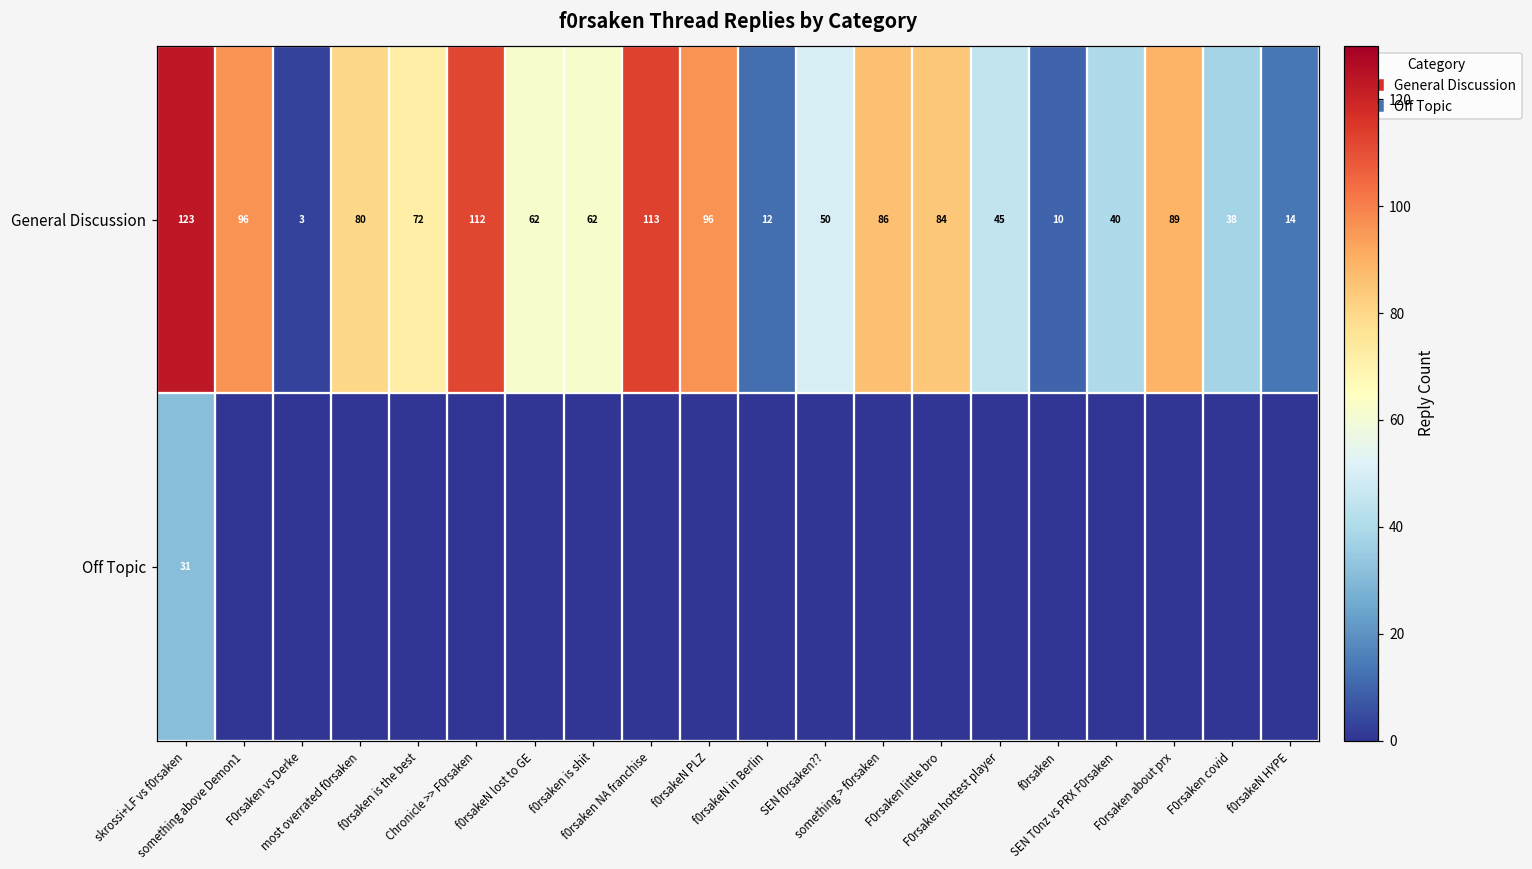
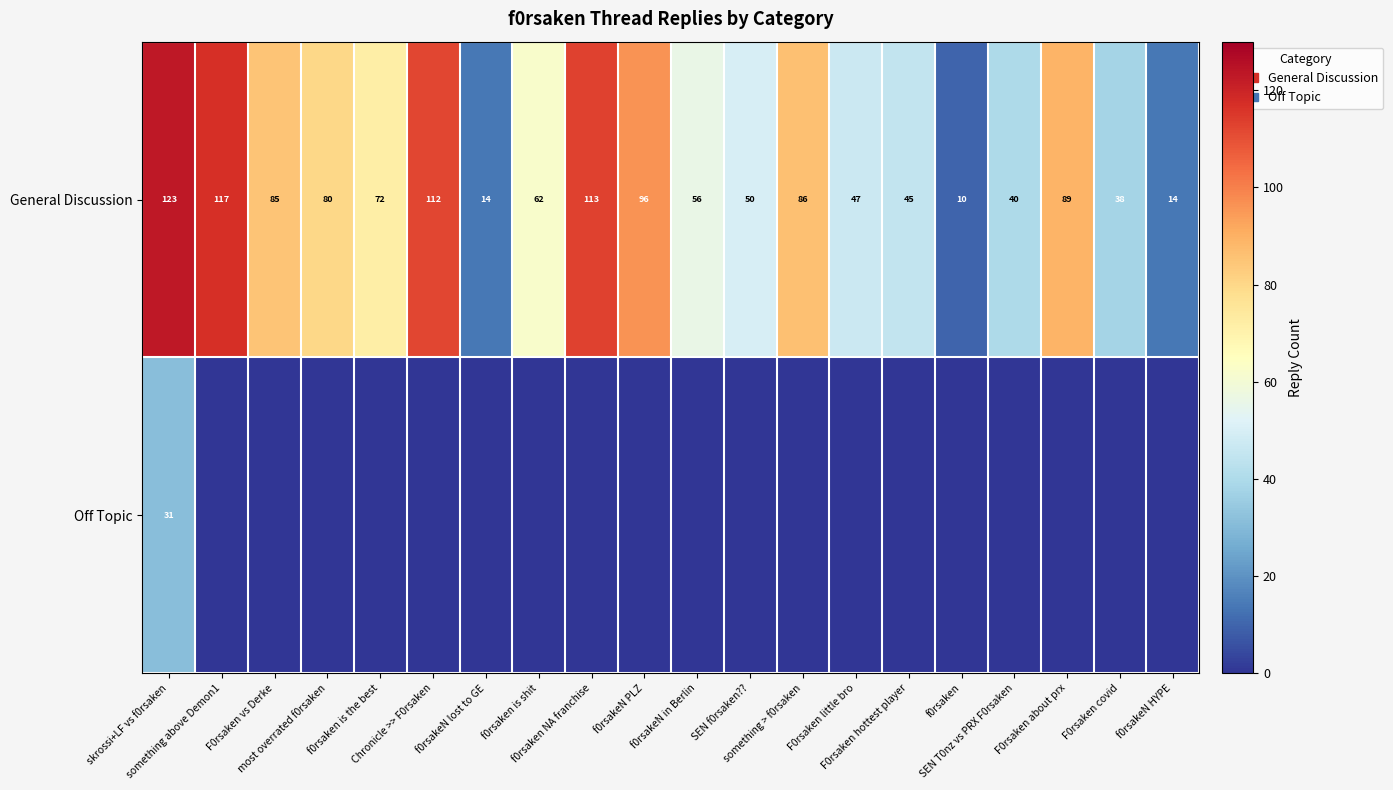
General Discussion, something above Demon1: 96 -> 117
General Discussion, F0rsaken vs Derke: 3 -> 85
General Discussion, f0rsakeN lost to GE: 62 -> 14
General Discussion, f0rsakeN in Berlin: 12 -> 56
General Discussion, F0rsaken little bro: 84 -> 47
